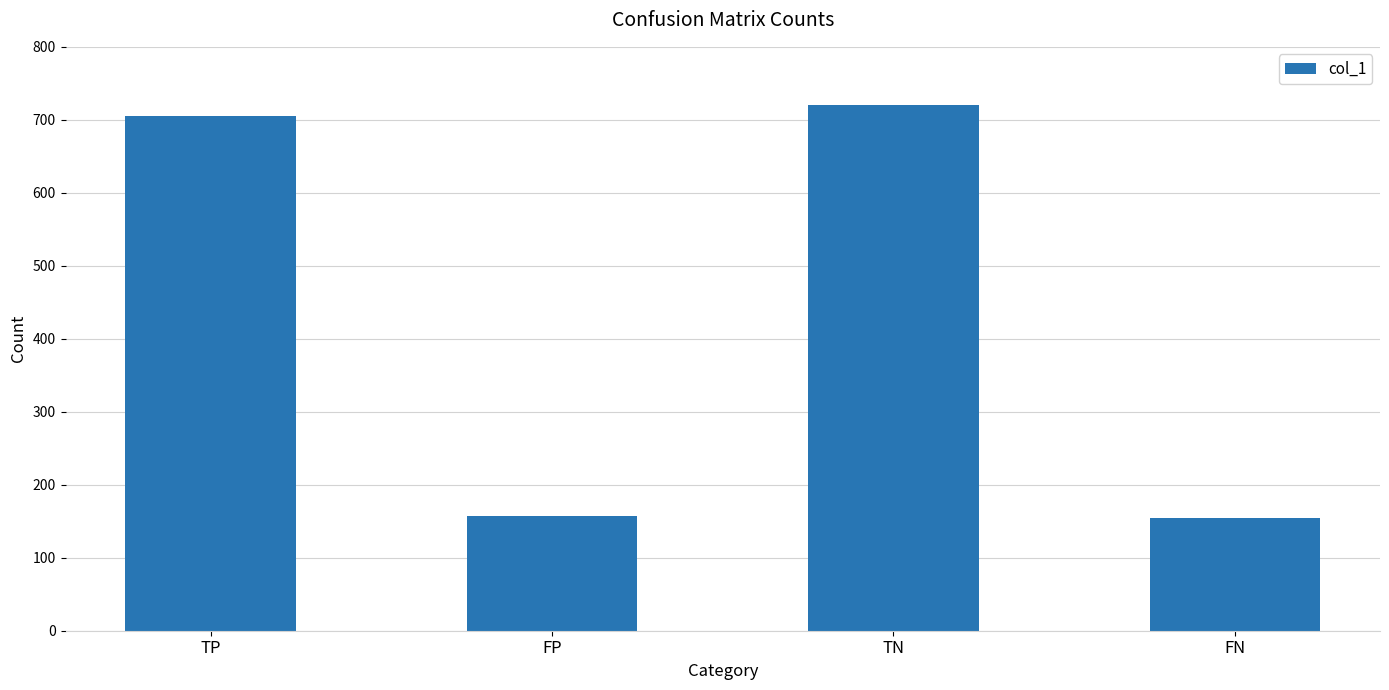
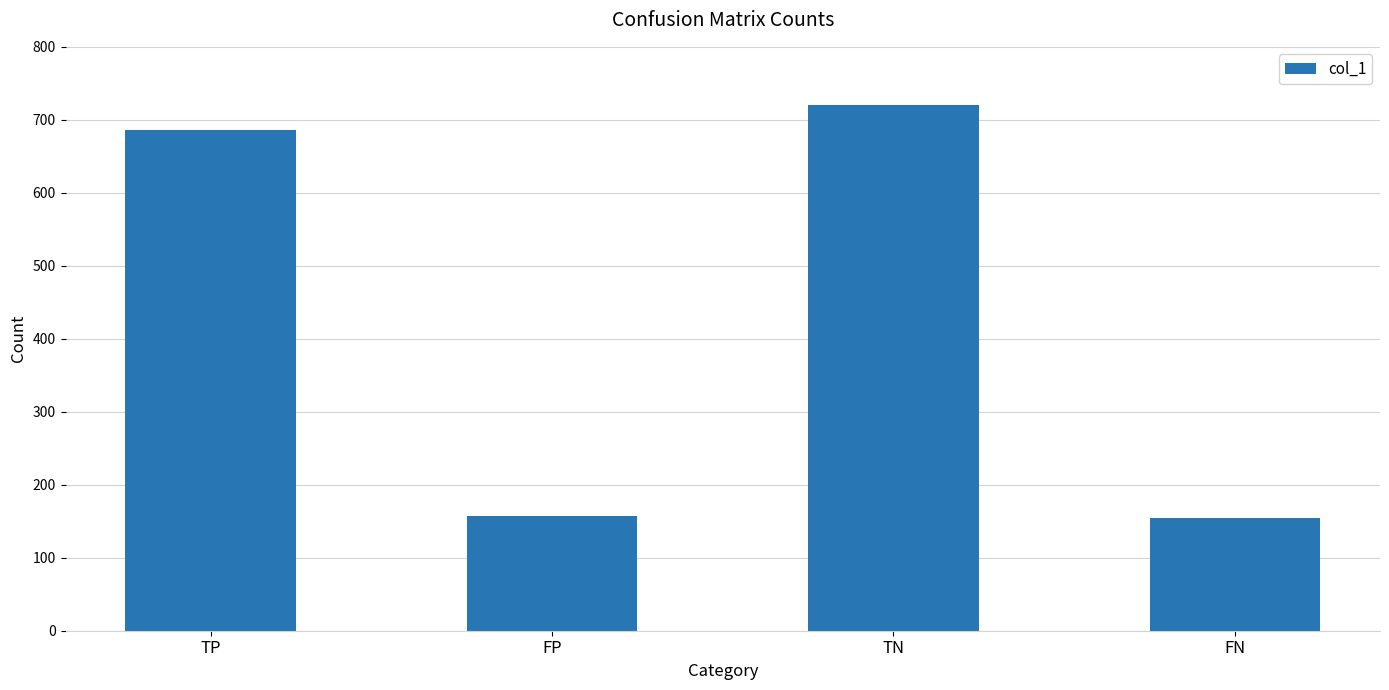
TP: 710 -> 690
